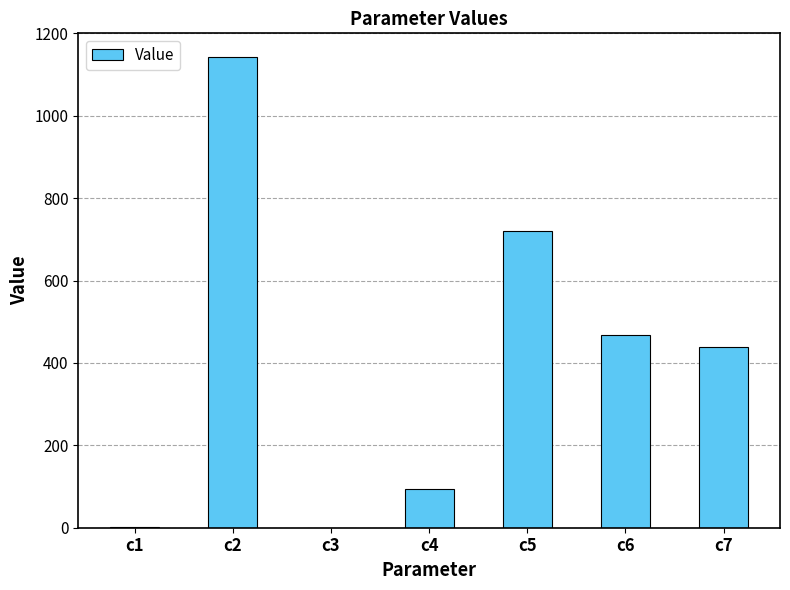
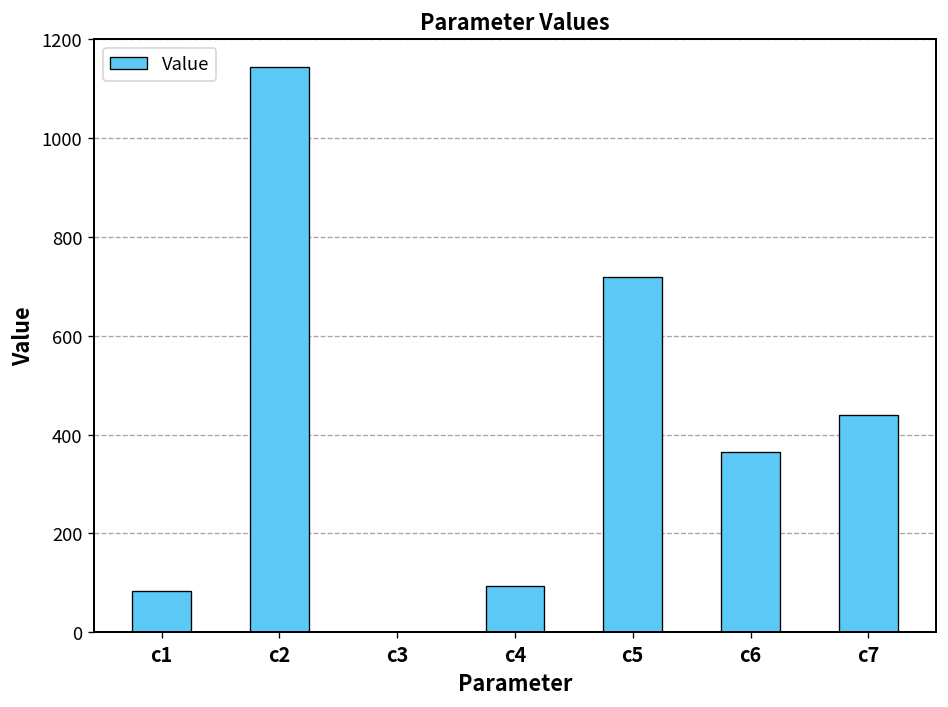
c1: 0 -> 80
c6: 470 -> 360
